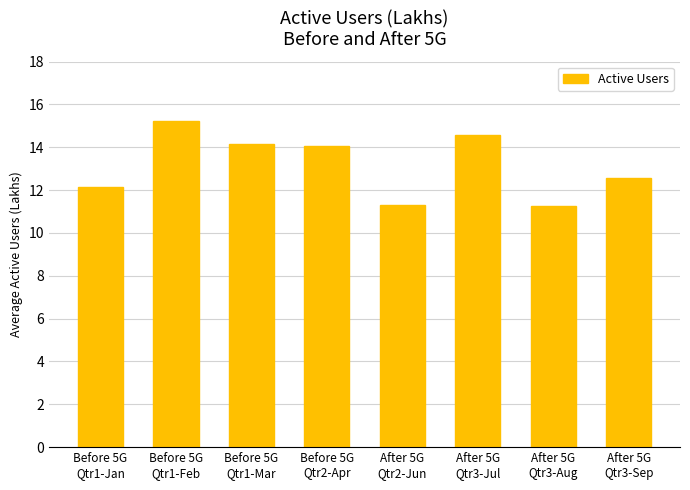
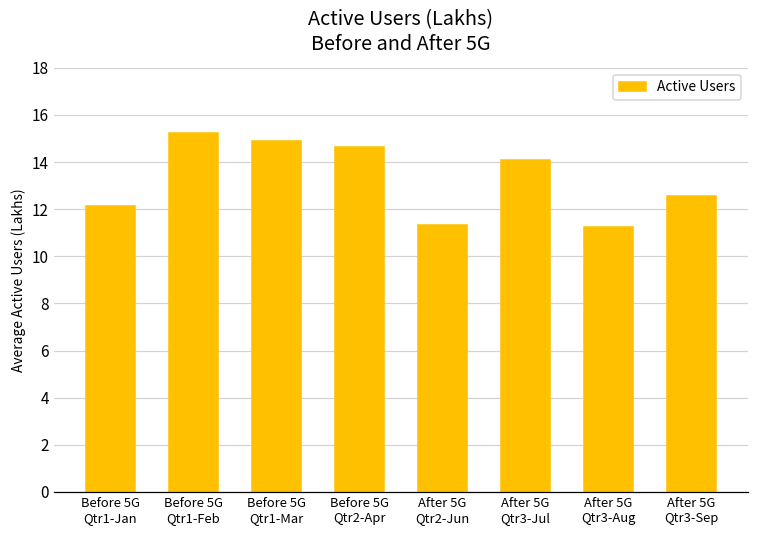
Before 5G Qtr1-Mar: 14.2 -> 14.9
Before 5G Qtr2-Apr: 14.1 -> 14.6
After 5G Qtr3-Jul: 14.6 -> 14.1
